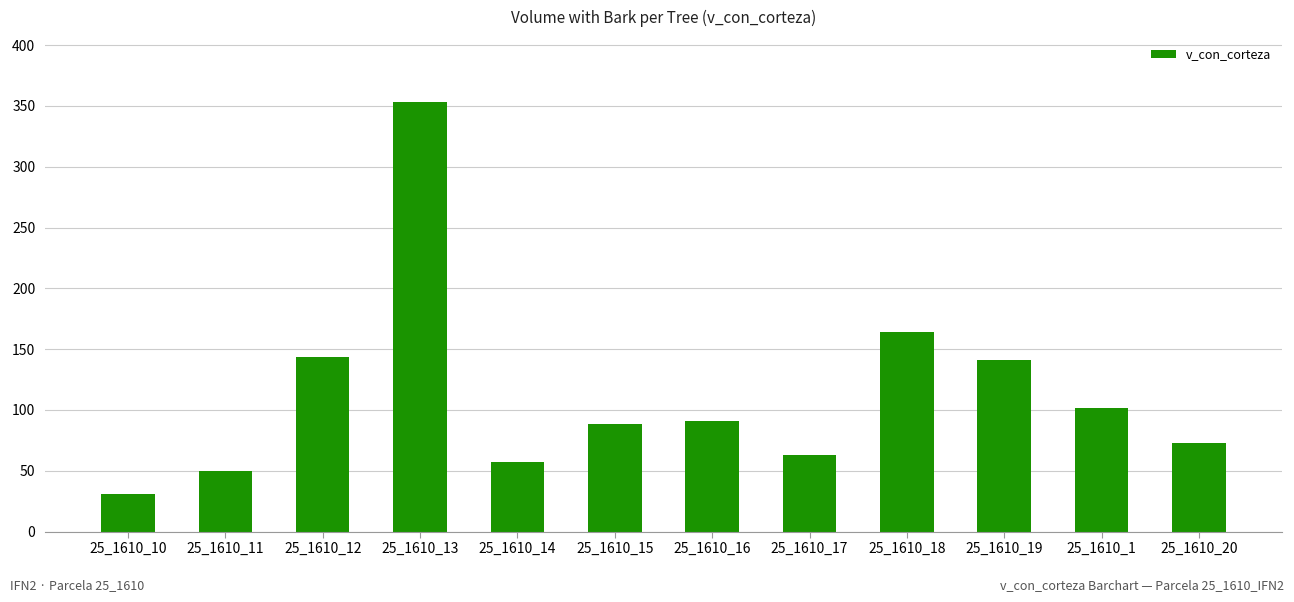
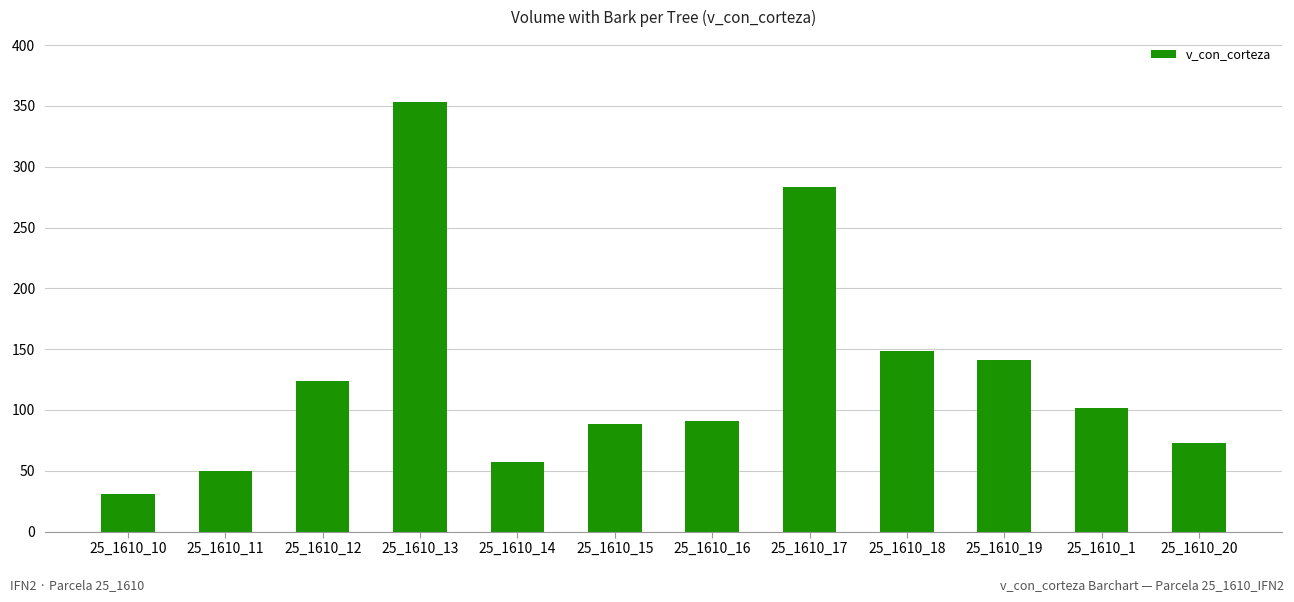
25_1610_12: 143 -> 124
25_1610_17: 63 -> 283
25_1610_18: 164 -> 149
